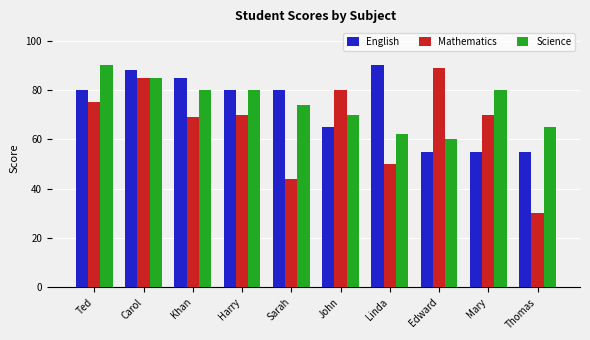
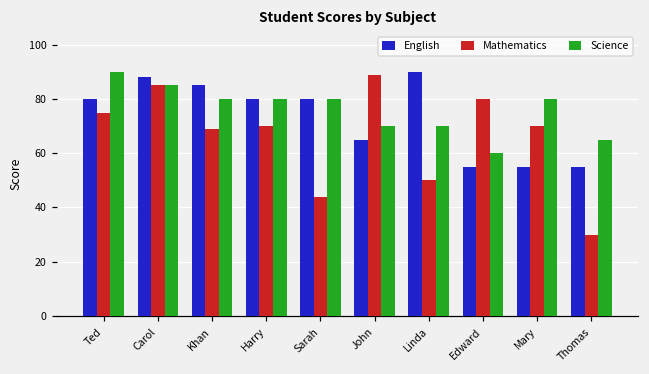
Science, Sarah: 74 -> 80
Mathematics, John: 80 -> 89
Science, Linda: 62 -> 70
Mathematics, Edward: 89 -> 80
